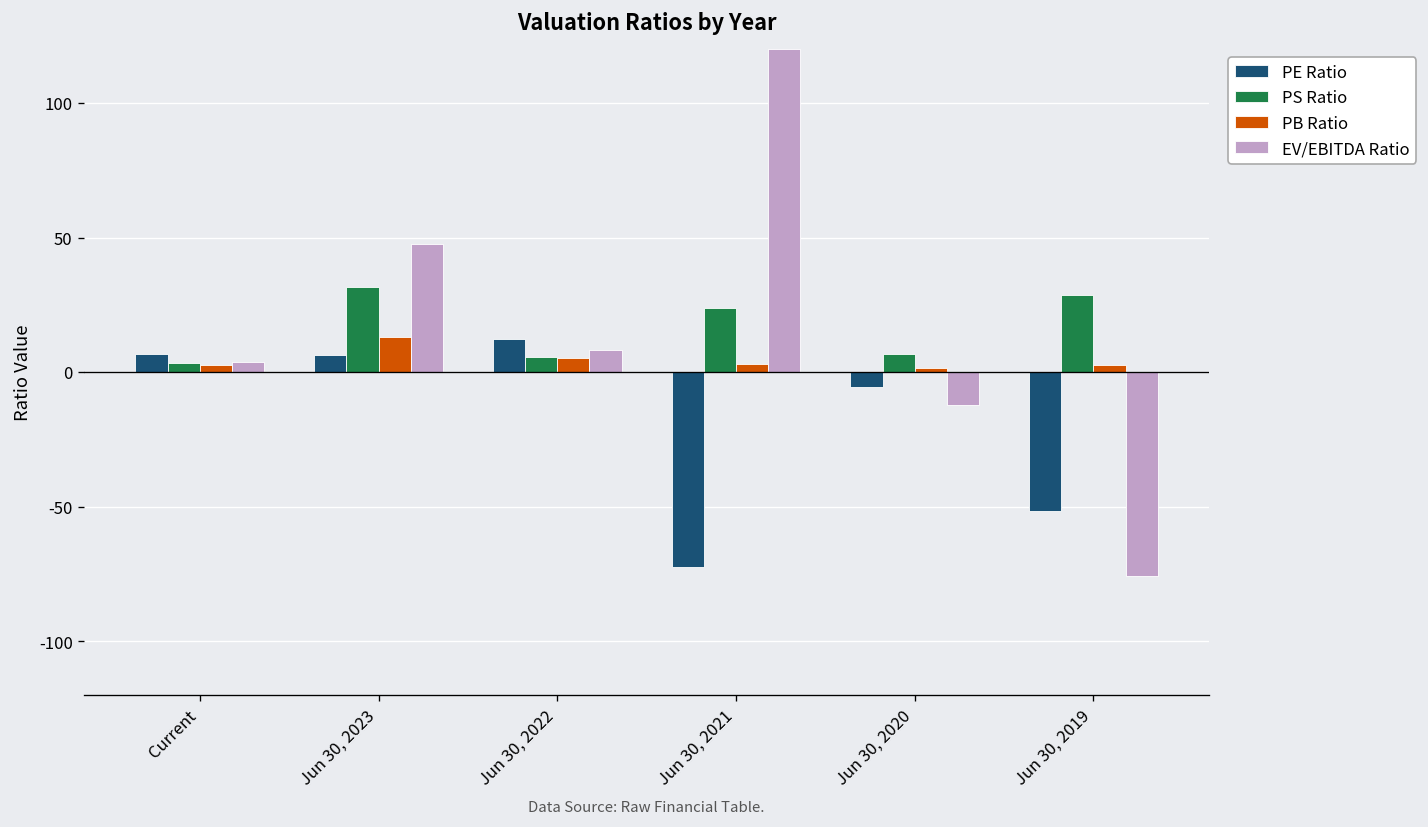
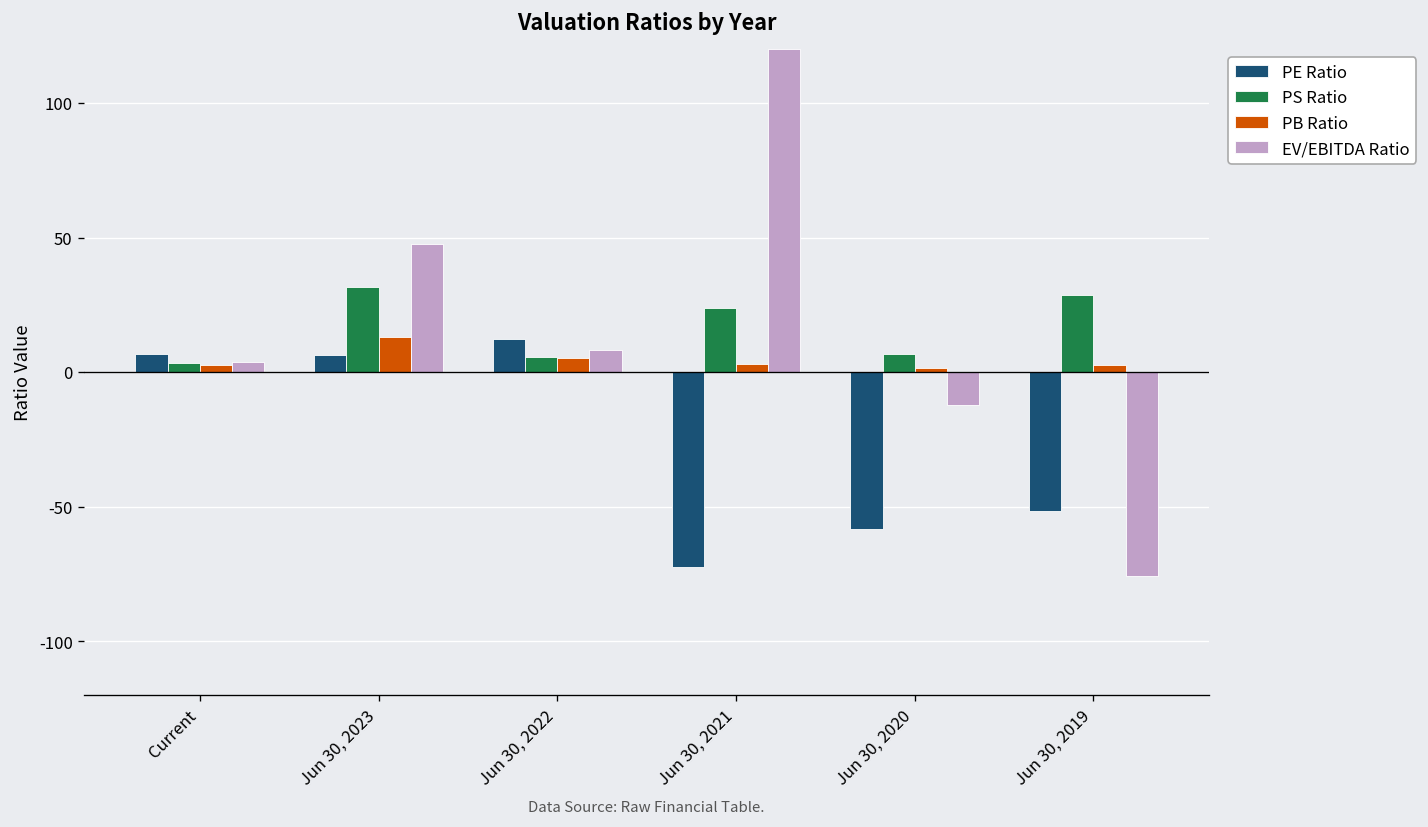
PE Ratio, Jun 30, 2020: -5 -> -58
